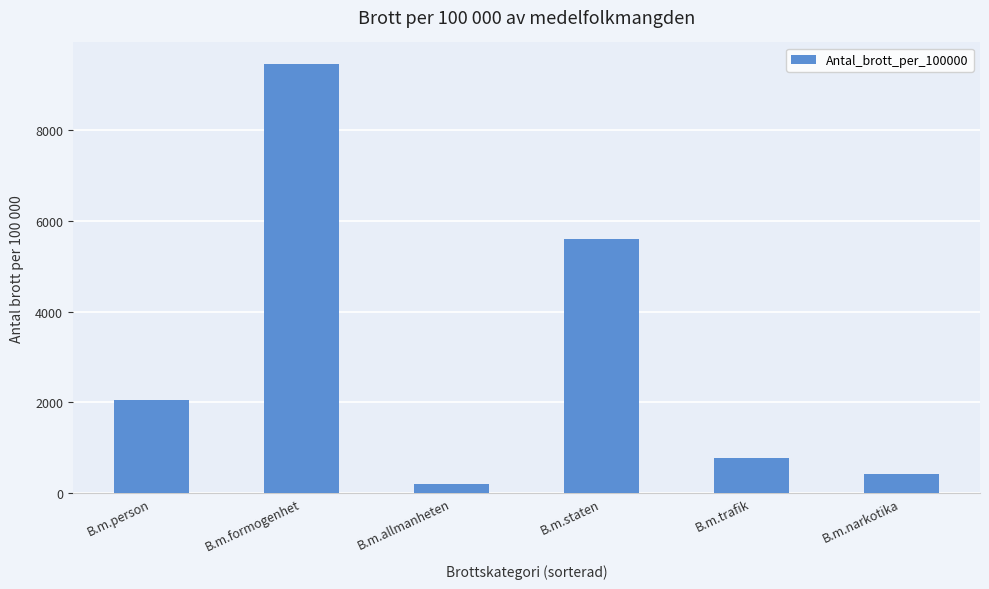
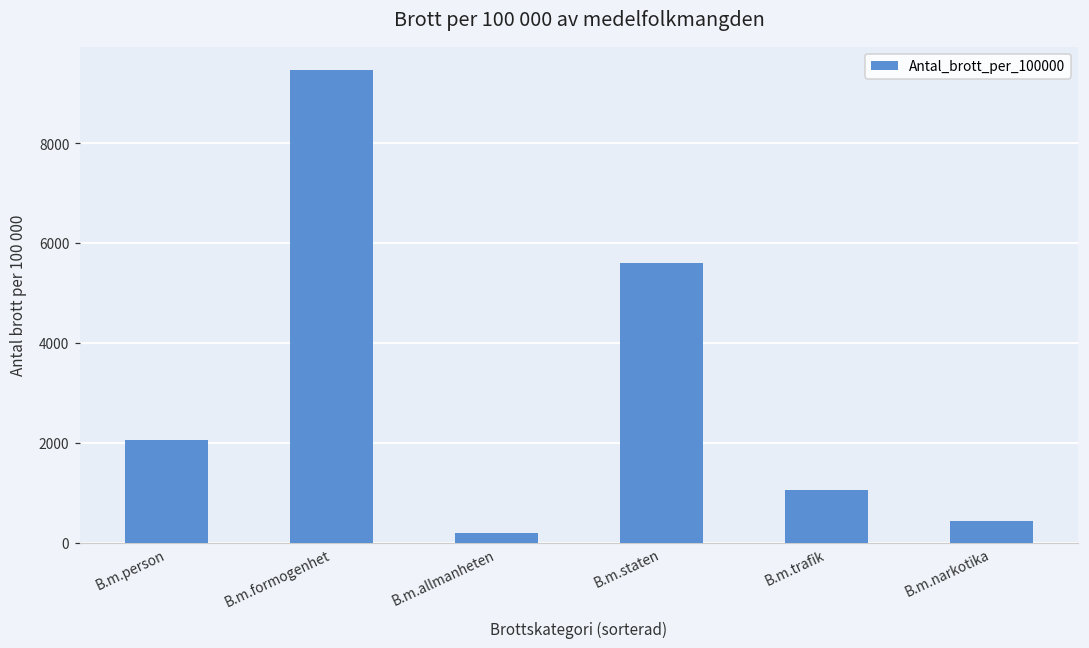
B.m.trafik: 800 -> 1100
